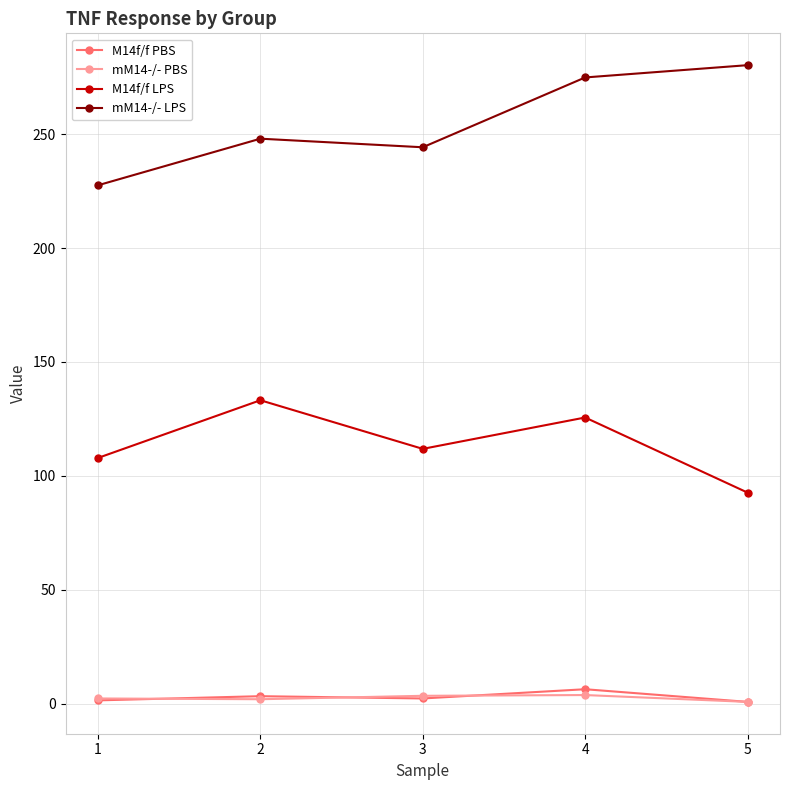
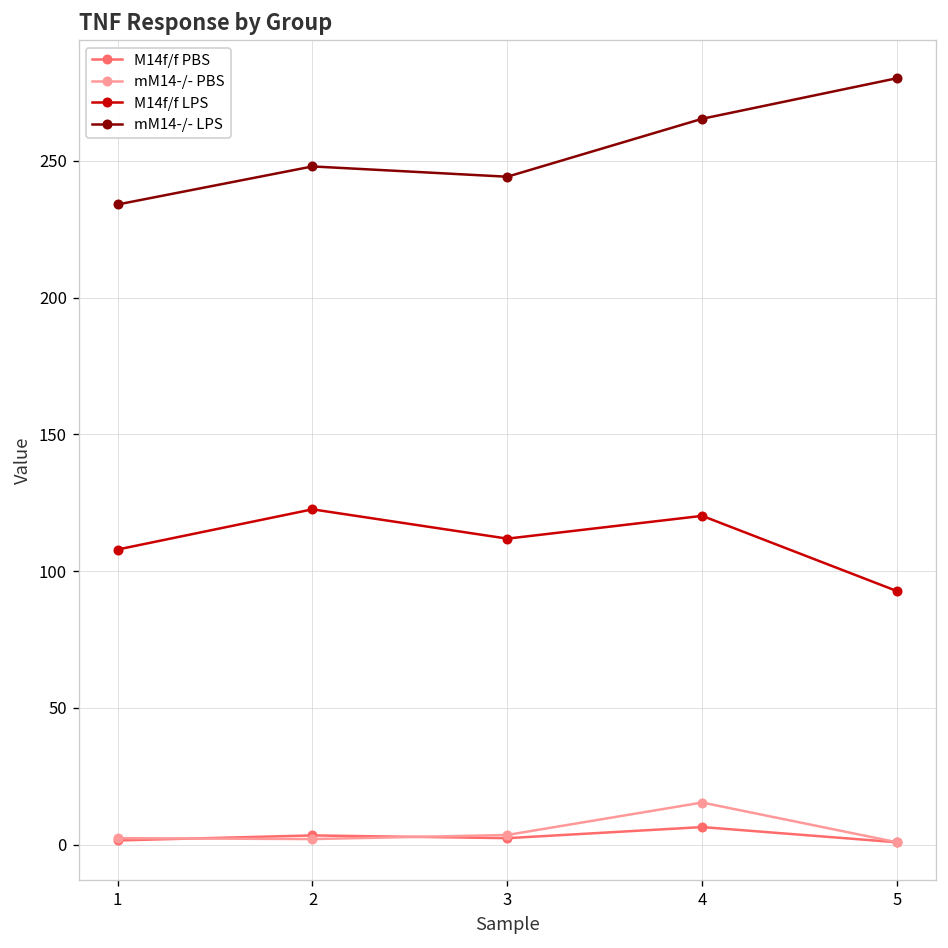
mM14-/- LPS, 1: 228 -> 234
M14f/f LPS, 2: 133 -> 123
mM14-/- PBS, 4: 4 -> 15
M14f/f LPS, 4: 126 -> 120
mM14-/- LPS, 4: 275 -> 265
